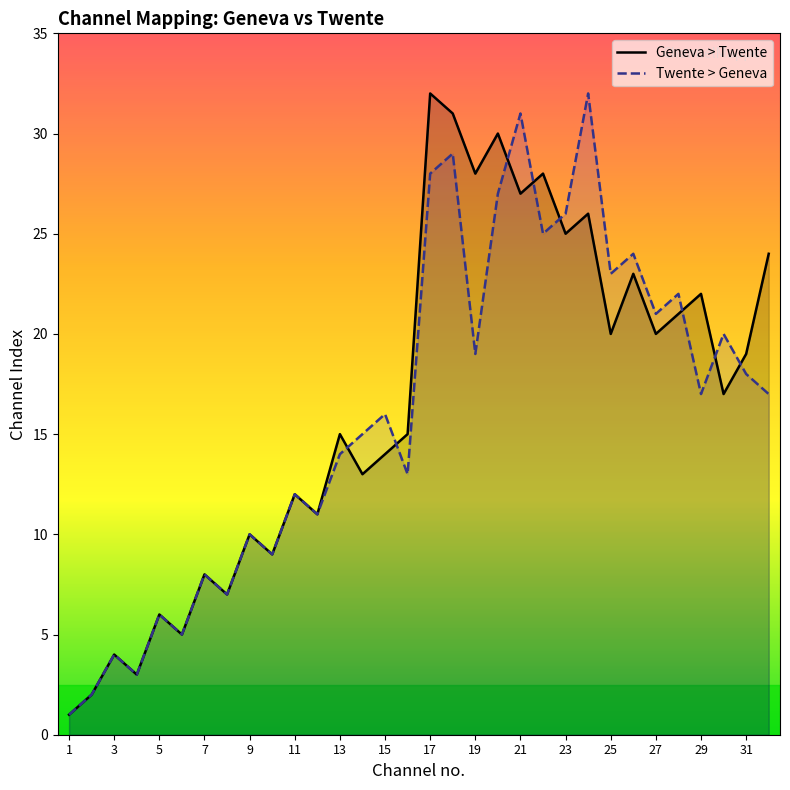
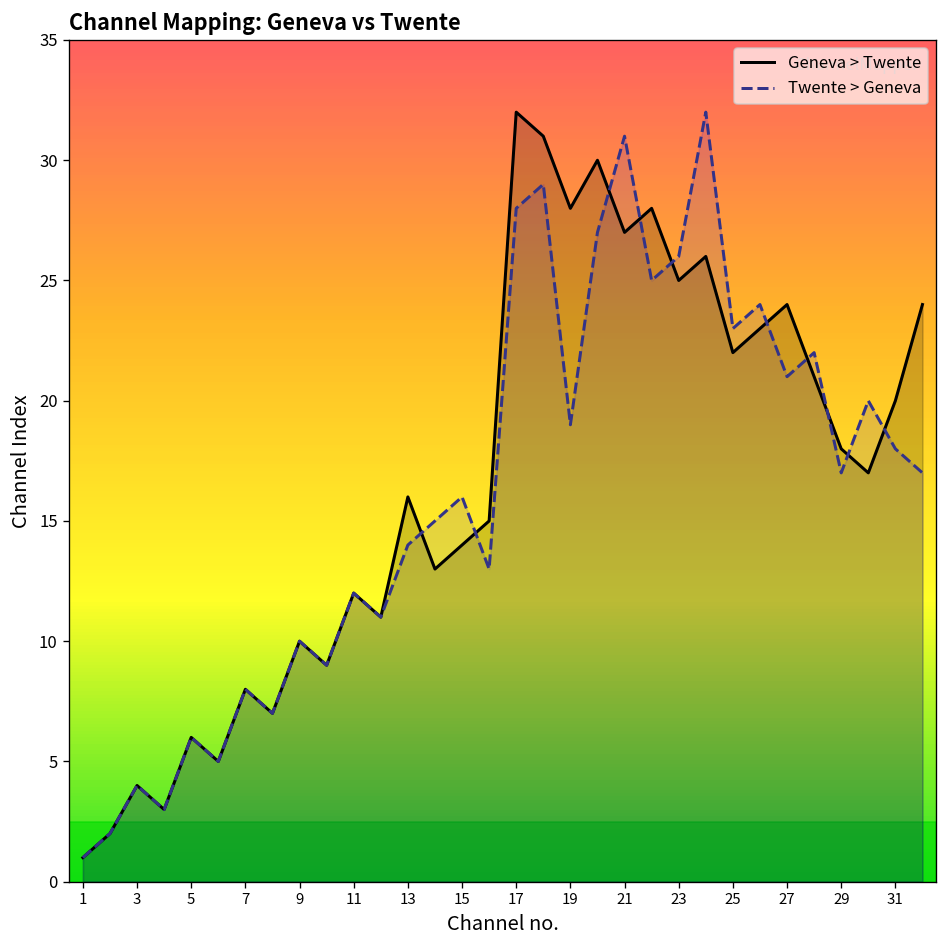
Geneva > Twente, 13: 15 -> 16
Geneva > Twente, 25: 20 -> 22
Geneva > Twente, 27: 20 -> 24
Geneva > Twente, 29: 22 -> 18
Geneva > Twente, 31: 19 -> 20
